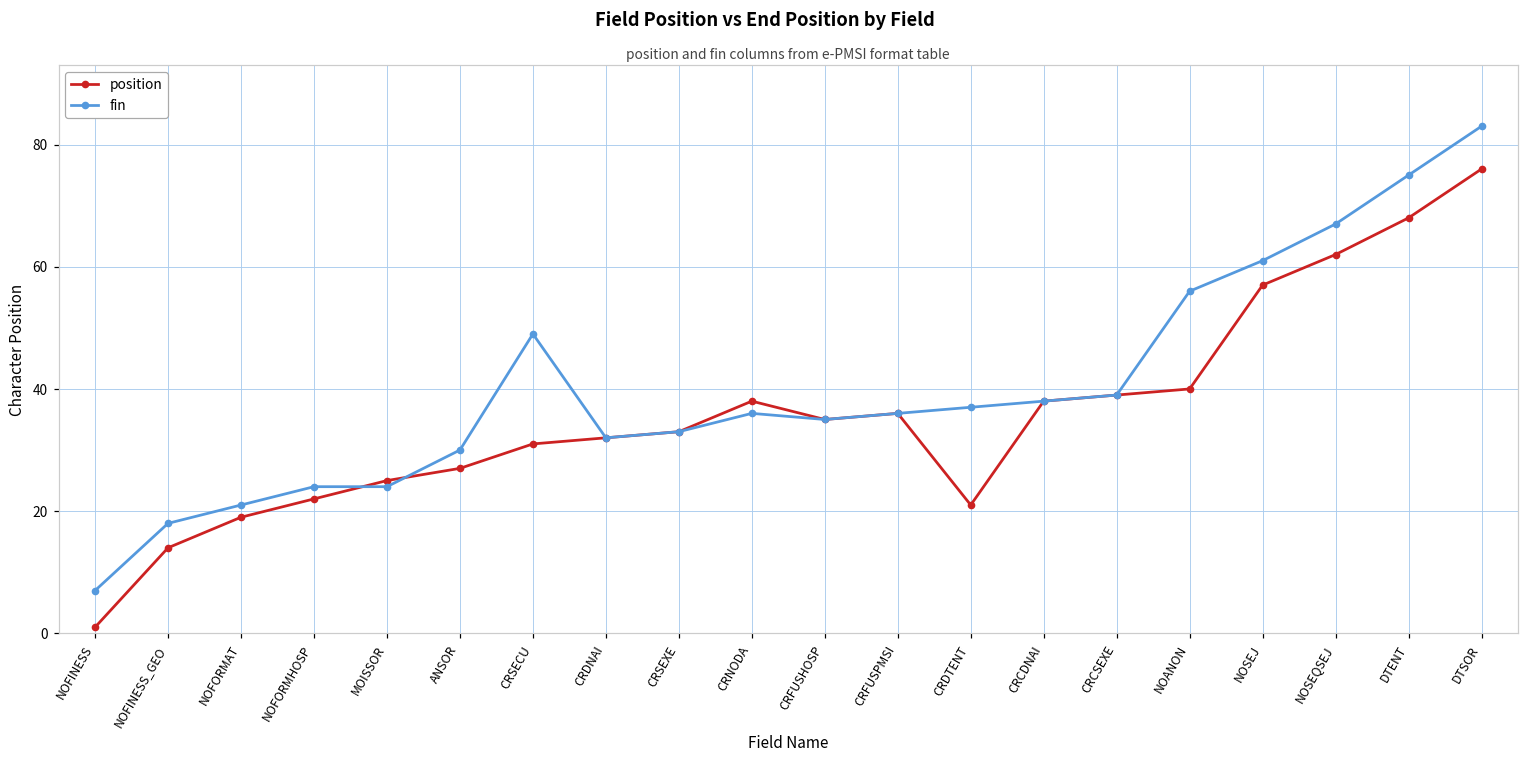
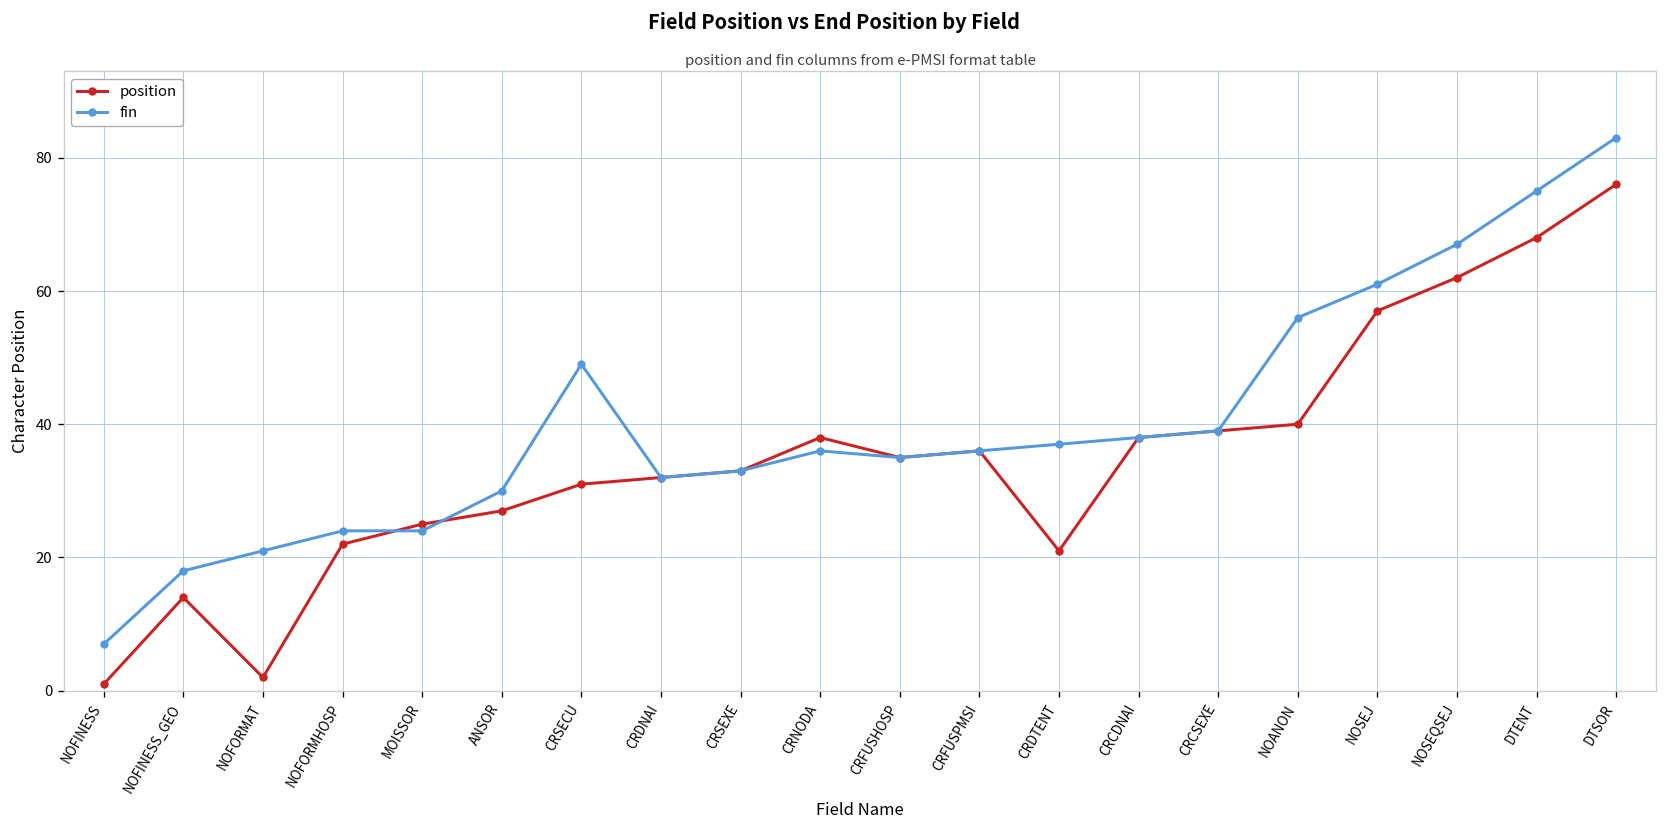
position, NOFORMAT: 19 -> 2
